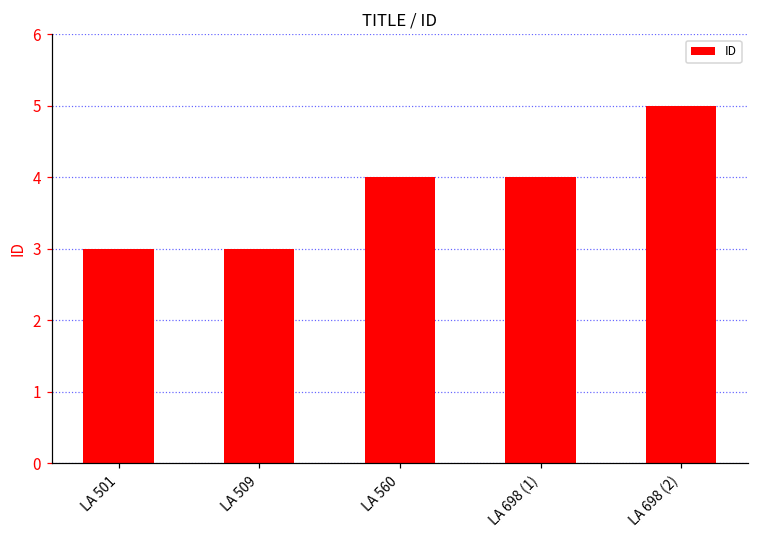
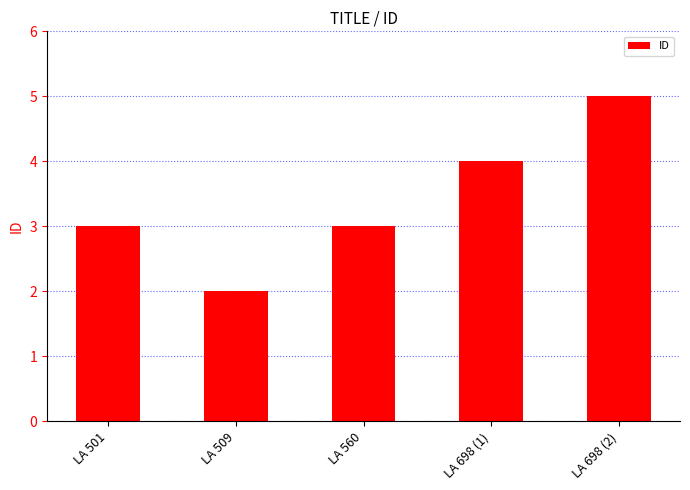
LA 509: 3 -> 2
LA 560: 4 -> 3
